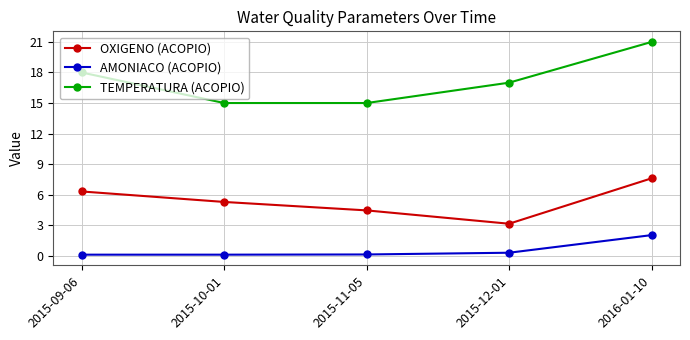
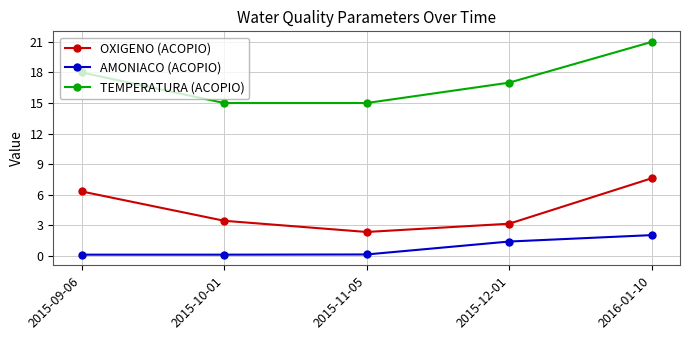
OXIGENO (ACOPIO), 2015-10-01: 5.3 -> 3.4
OXIGENO (ACOPIO), 2015-11-05: 4.5 -> 2.3
AMONIACO (ACOPIO), 2015-12-01: 0.3 -> 1.4
